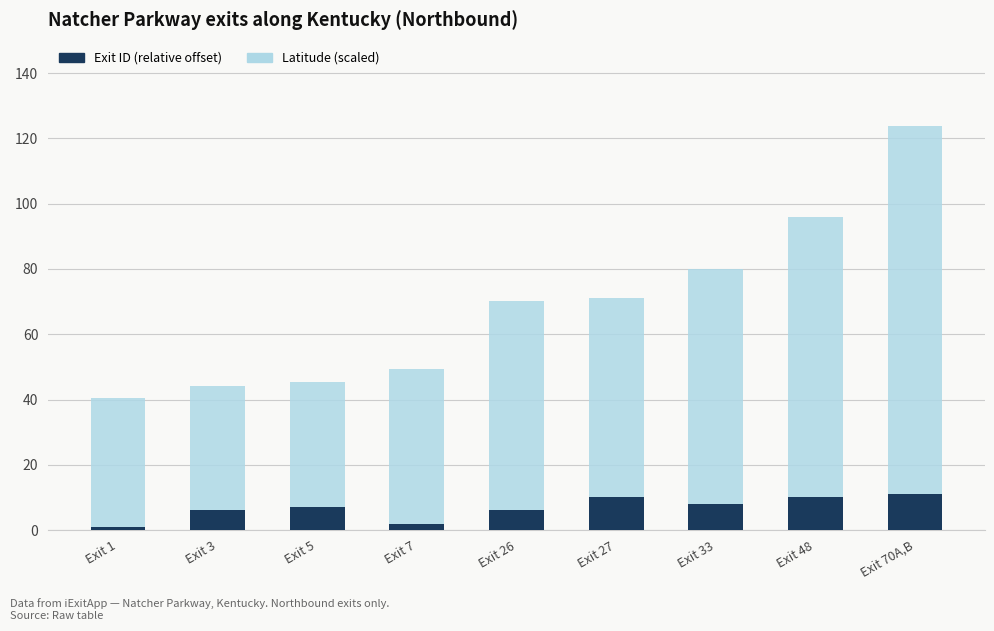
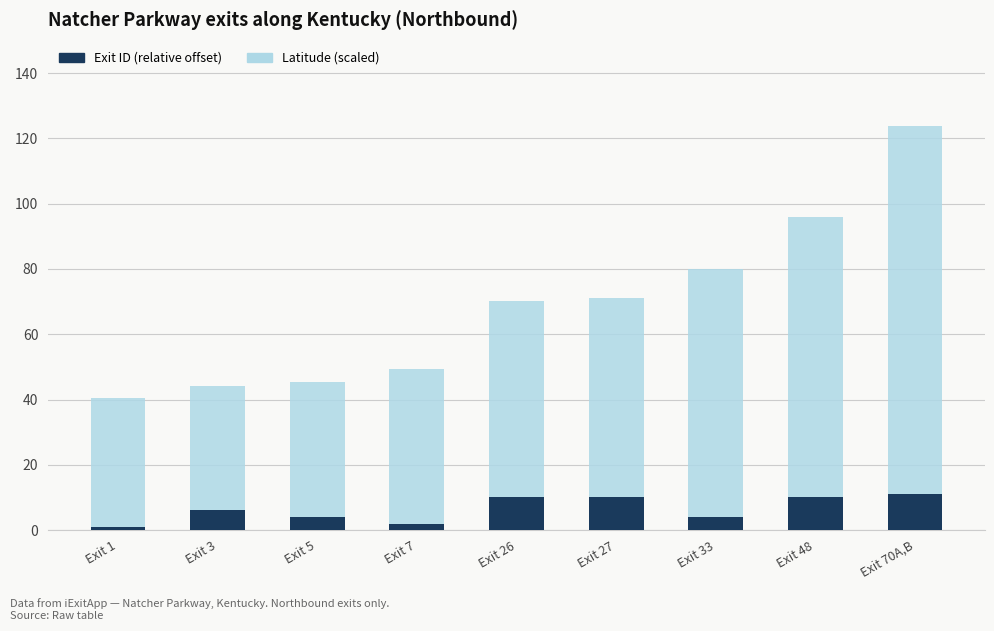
Exit ID (relative offset), Exit 5: 7 -> 4
Exit ID (relative offset), Exit 26: 6 -> 10
Exit ID (relative offset), Exit 33: 8 -> 4
